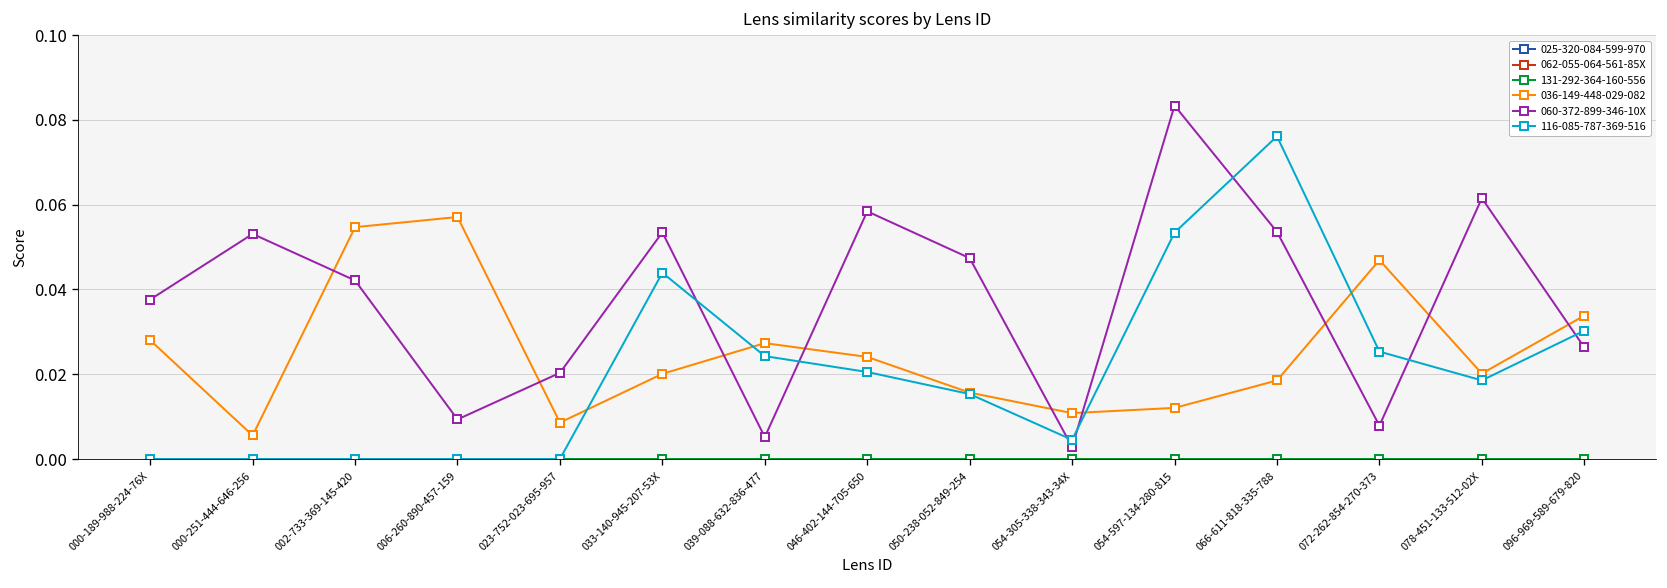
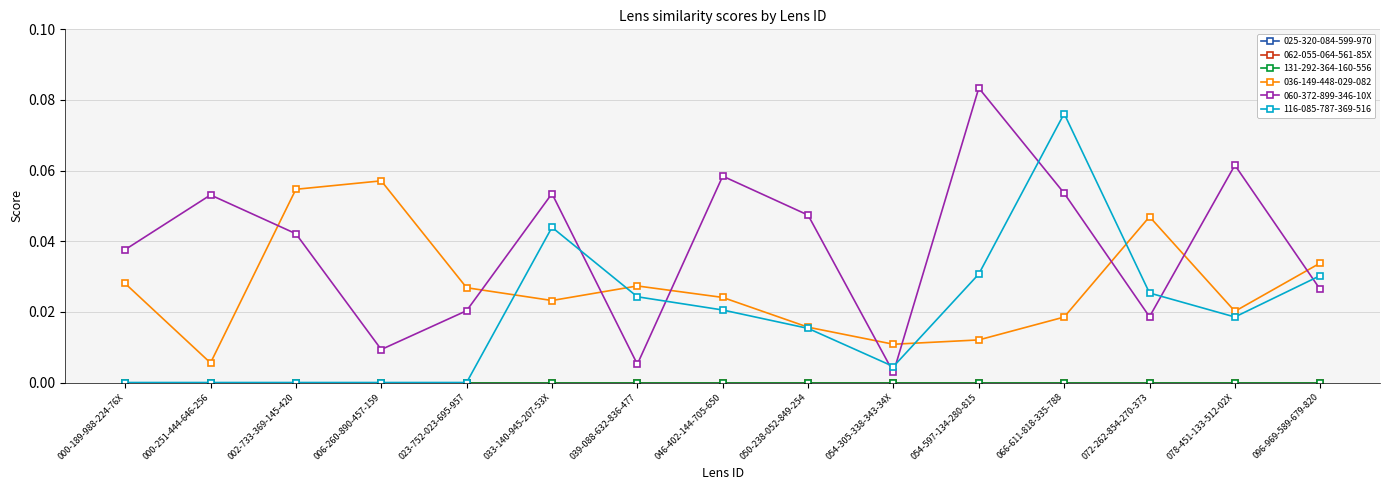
036-149-448-029-082, 023-752-023-695-957: 0.009 -> 0.027
036-149-448-029-082, 033-140-945-207-53X: 0.020 -> 0.023
116-085-787-369-516, 054-597-134-280-815: 0.053 -> 0.031
060-372-899-346-10X, 072-262-854-270-373: 0.008 -> 0.019
